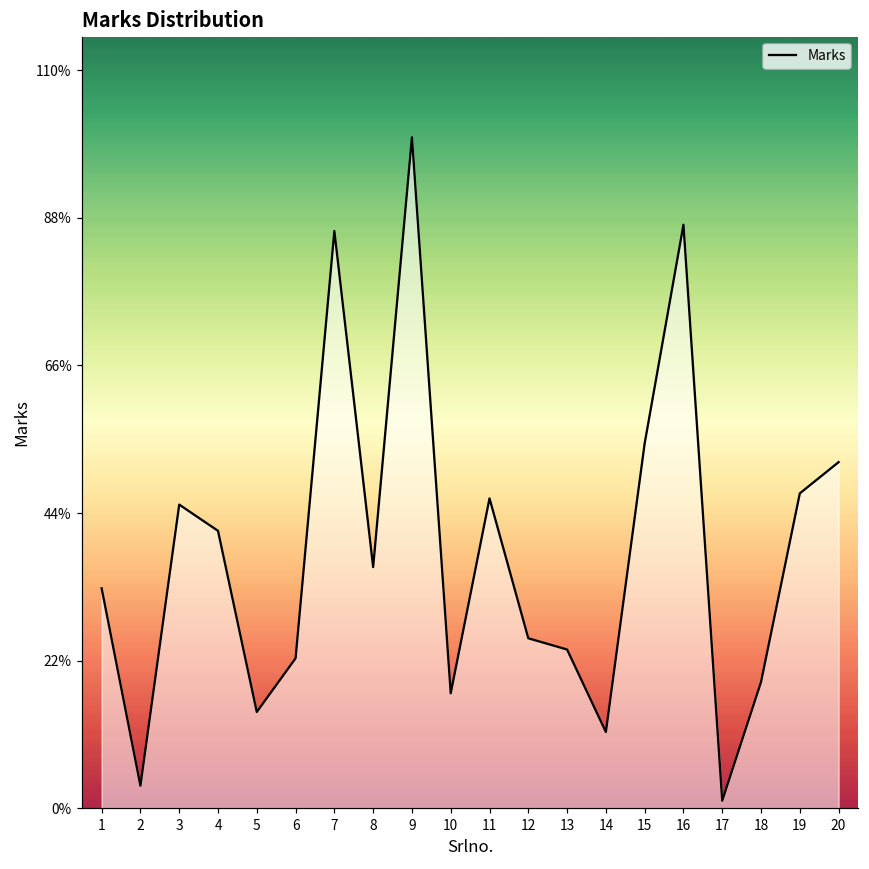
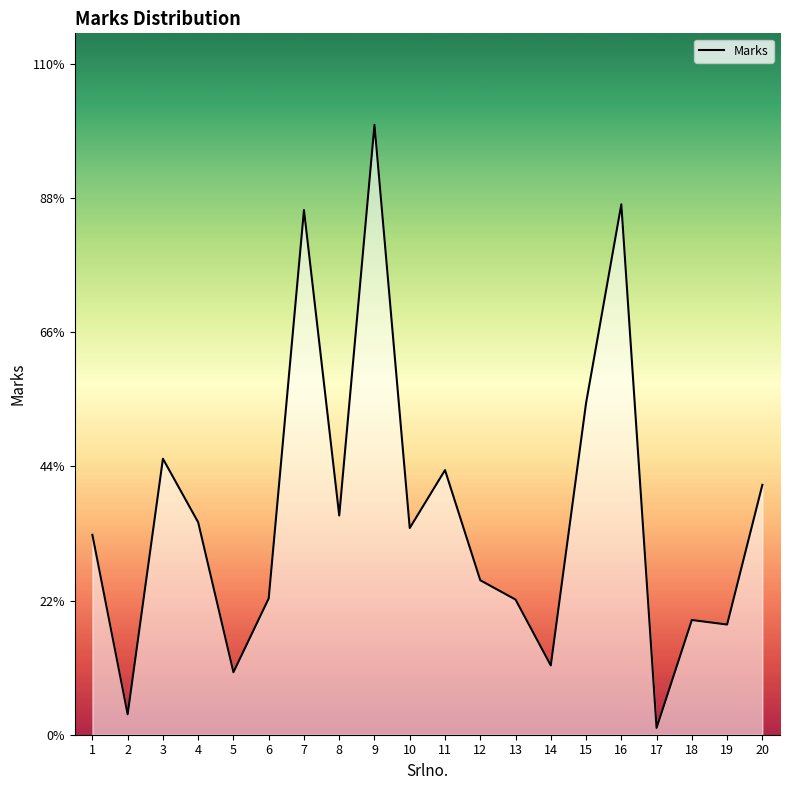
4: 41% -> 35%
5: 14% -> 10%
10: 17% -> 34%
11: 46% -> 43%
13: 24% -> 22%
19: 47% -> 18%
20: 52% -> 41%
